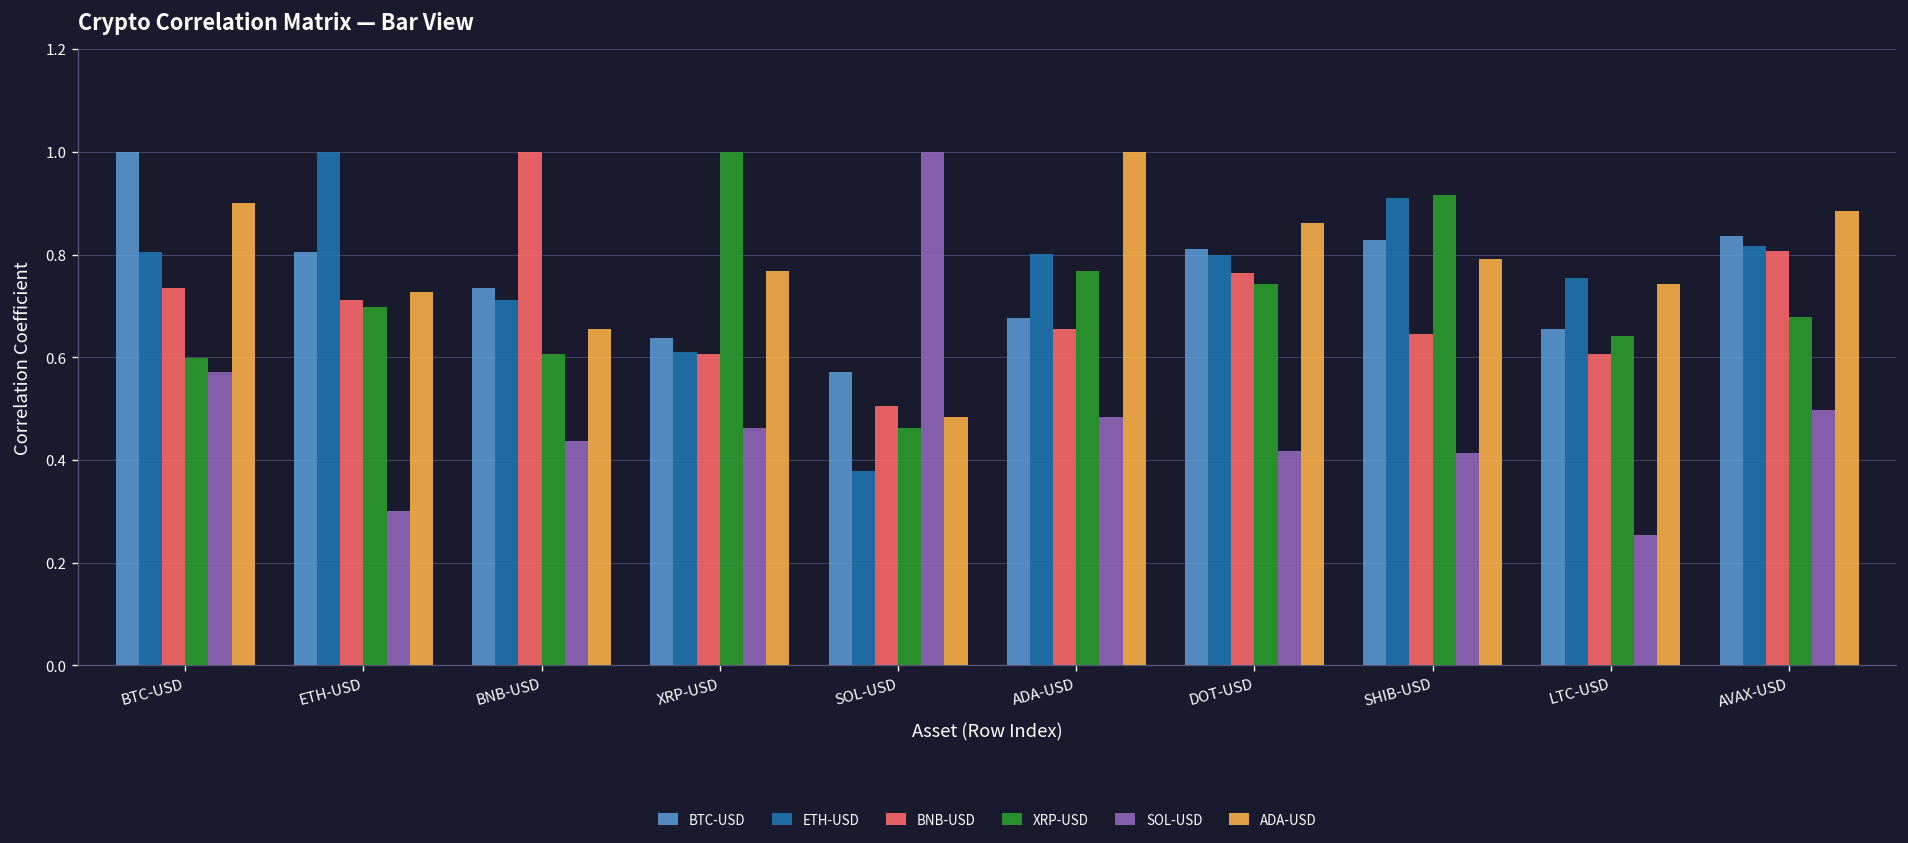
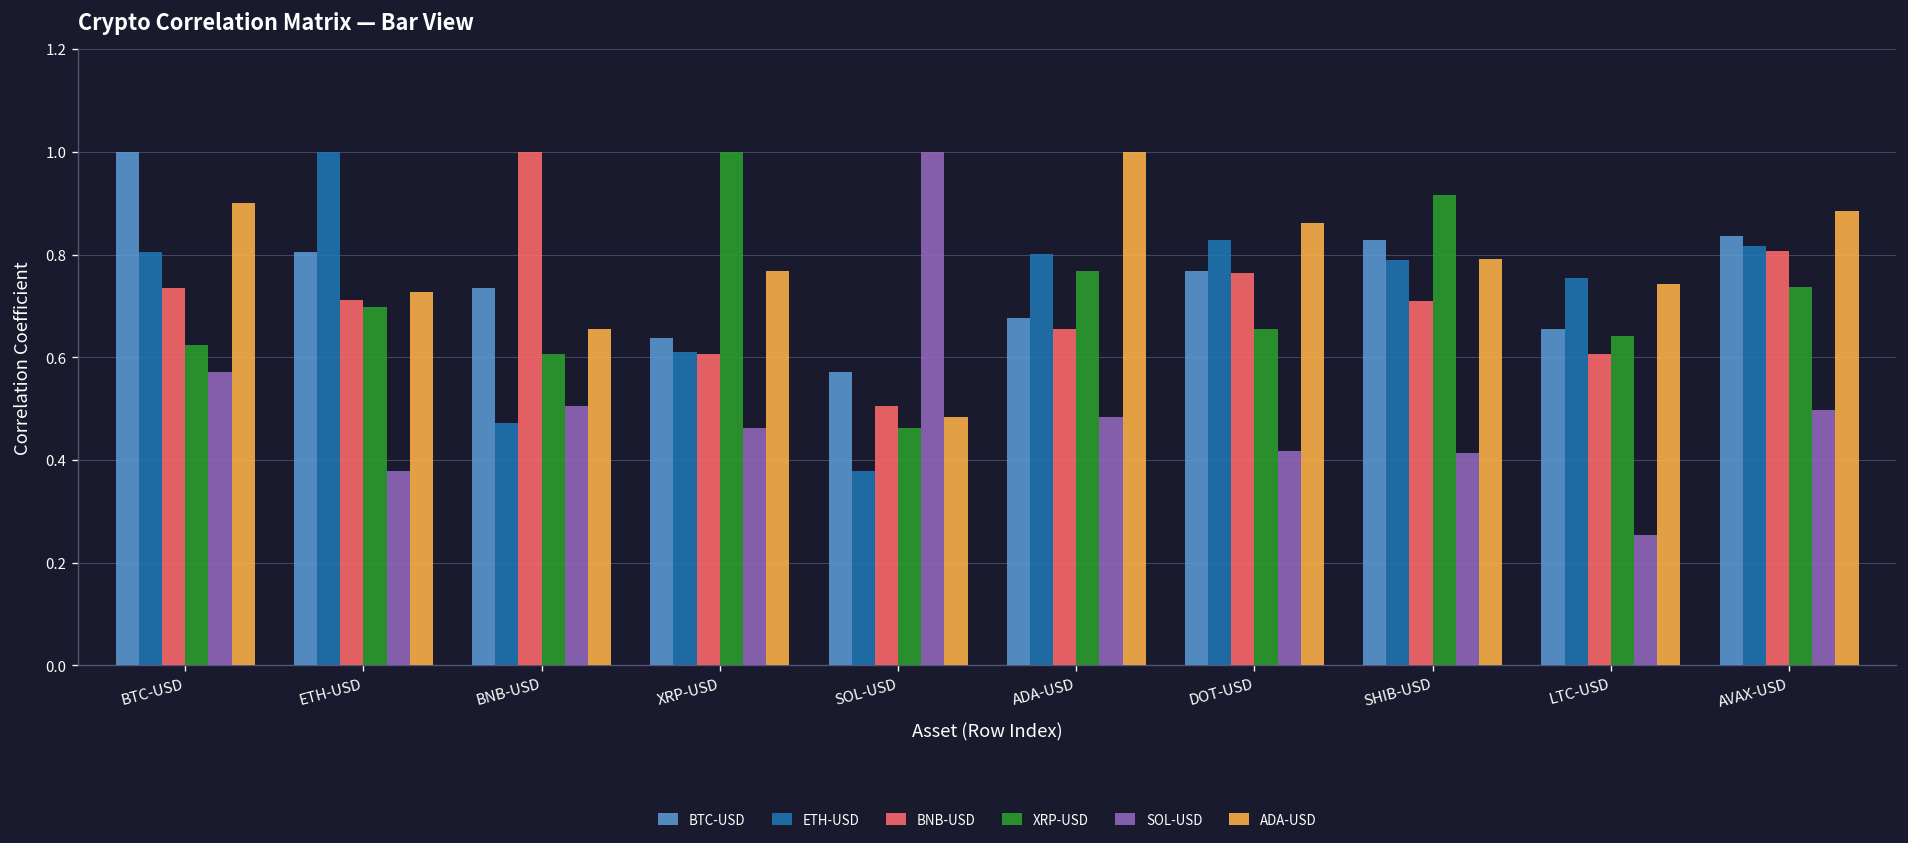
XRP-USD, BTC-USD: 0.60 -> 0.62
SOL-USD, ETH-USD: 0.30 -> 0.38
ETH-USD, BNB-USD: 0.71 -> 0.47
SOL-USD, BNB-USD: 0.44 -> 0.50
BTC-USD, DOT-USD: 0.81 -> 0.77
ETH-USD, DOT-USD: 0.80 -> 0.83
XRP-USD, DOT-USD: 0.74 -> 0.66
ETH-USD, SHIB-USD: 0.91 -> 0.79
BNB-USD, SHIB-USD: 0.64 -> 0.71
XRP-USD, AVAX-USD: 0.68 -> 0.74
